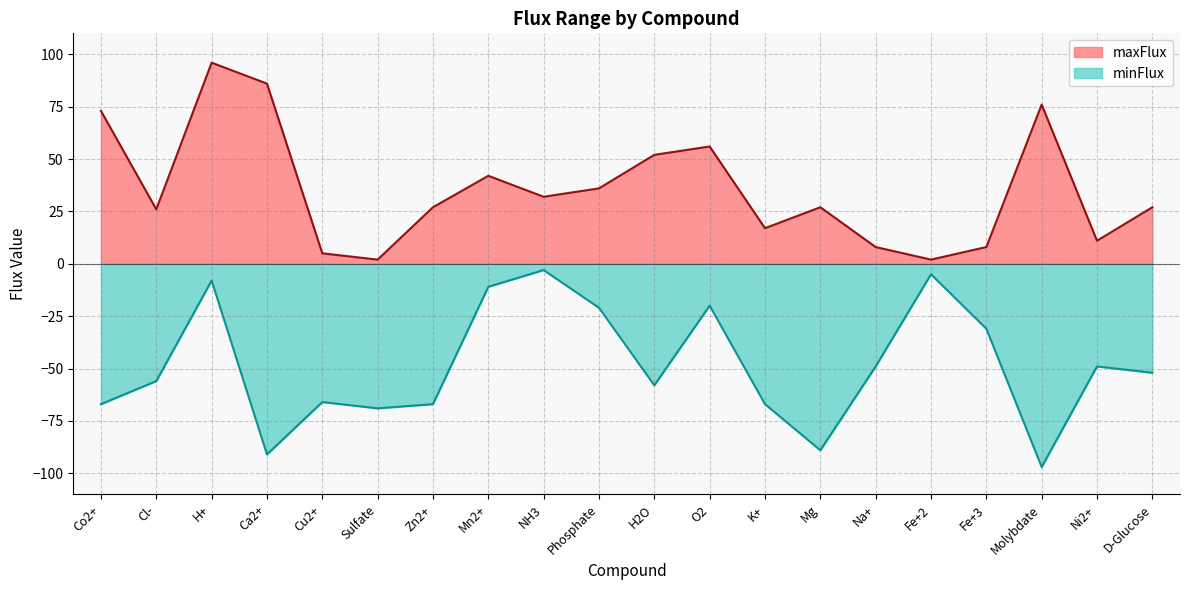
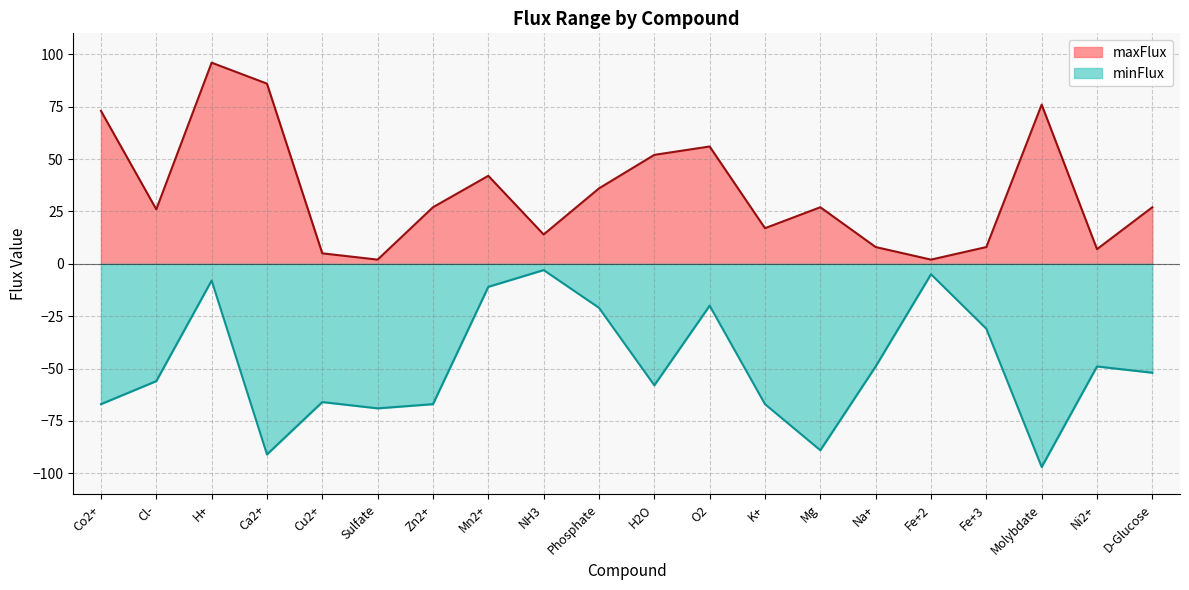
maxFlux, NH3: 32 -> 14
maxFlux, Ni2+: 11 -> 7
